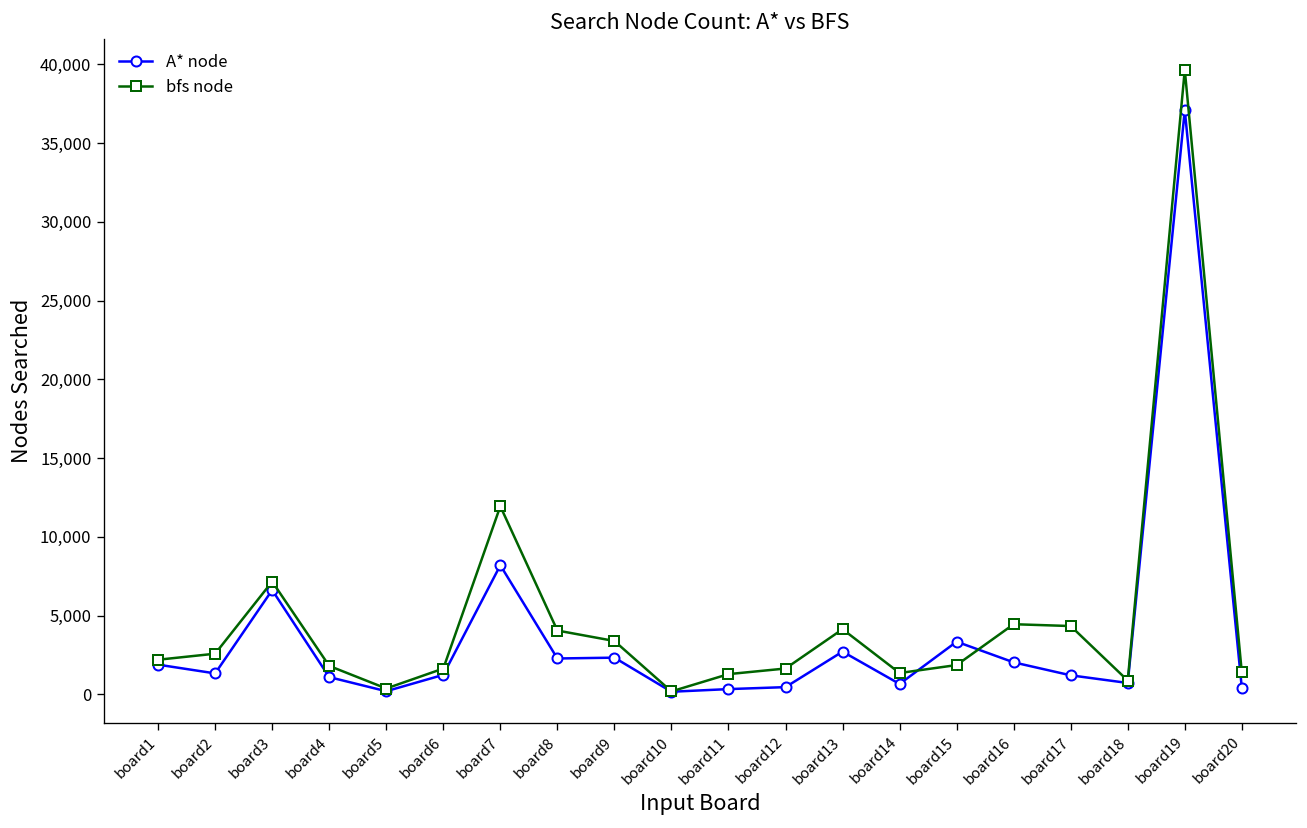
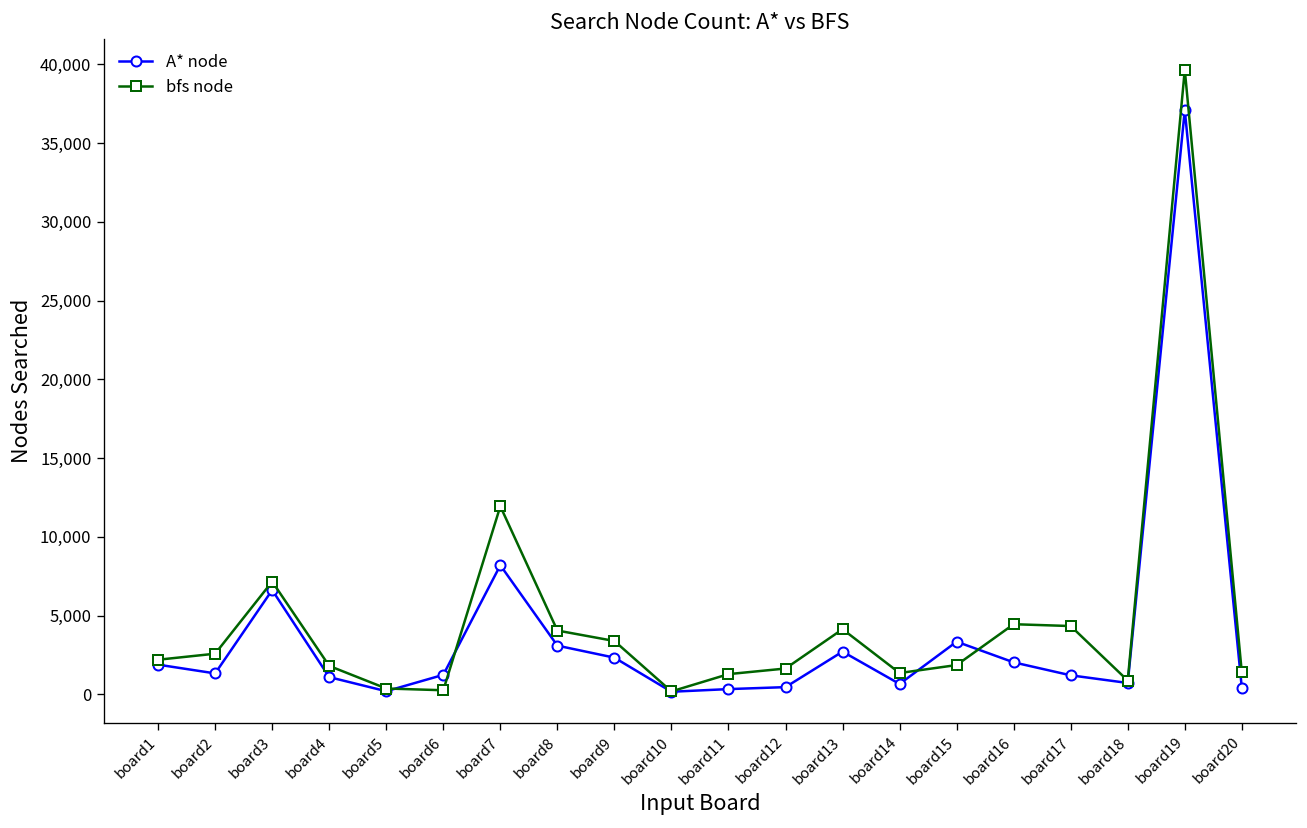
bfs node, board6: 1,600 -> 300
A* node, board8: 2,300 -> 3,100
